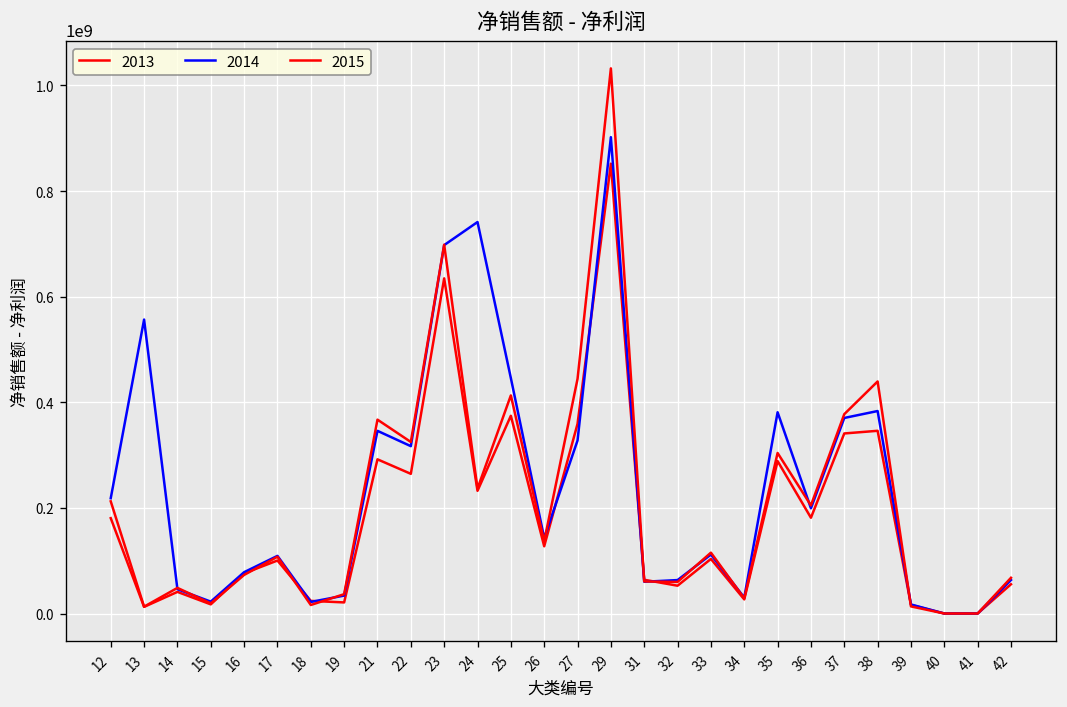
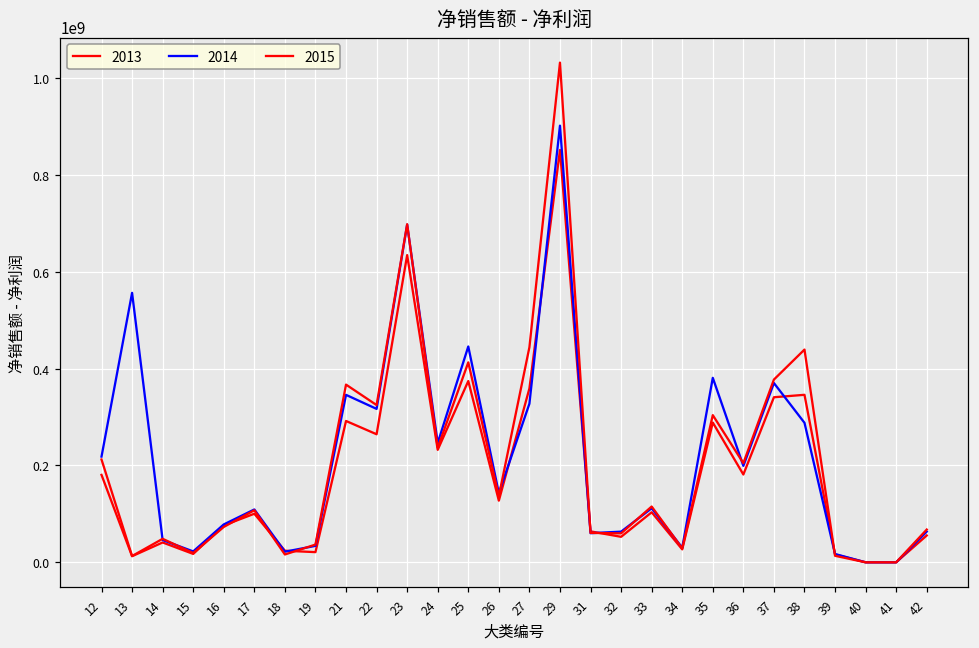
2014, 24: 740000000 -> 250000000
2014, 38: 380000000 -> 290000000
